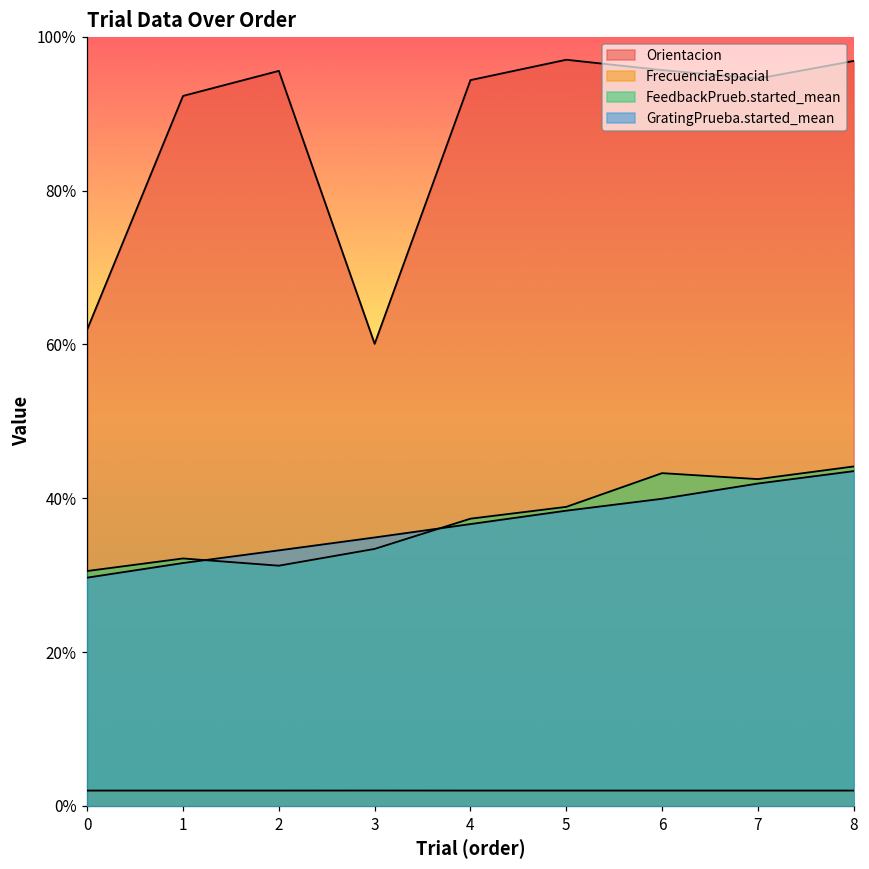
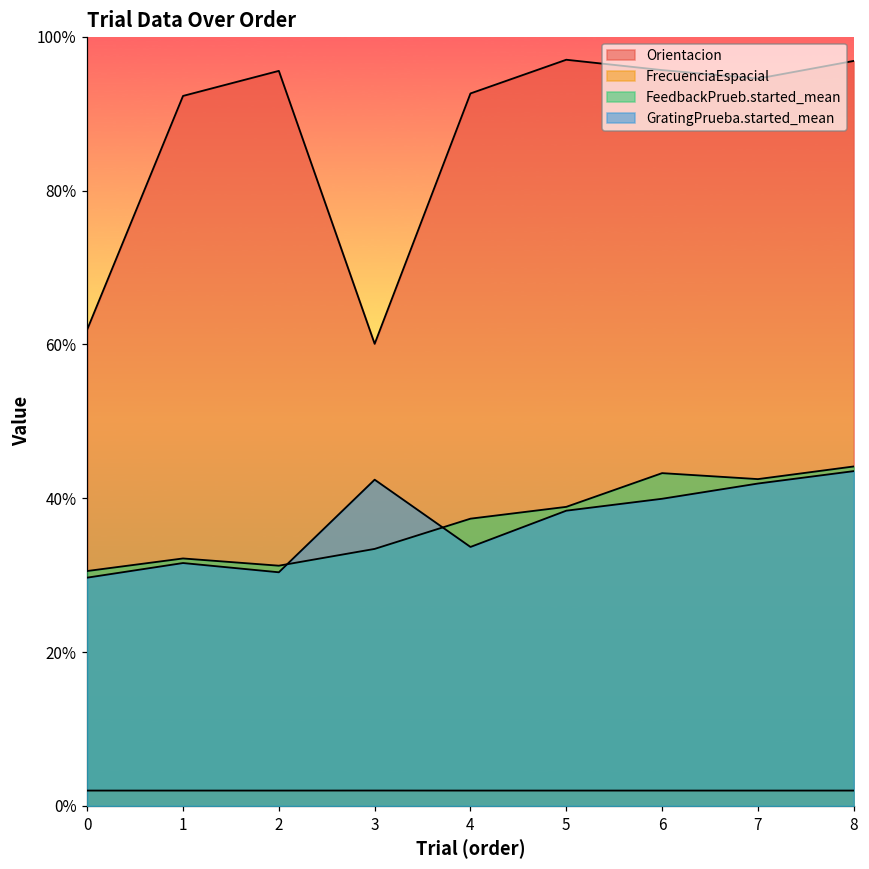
GratingPrueba.started_mean, 2: 33% -> 30%
GratingPrueba.started_mean, 3: 35% -> 42%
Orientacion, 4: 94% -> 93%
GratingPrueba.started_mean, 4: 37% -> 34%
